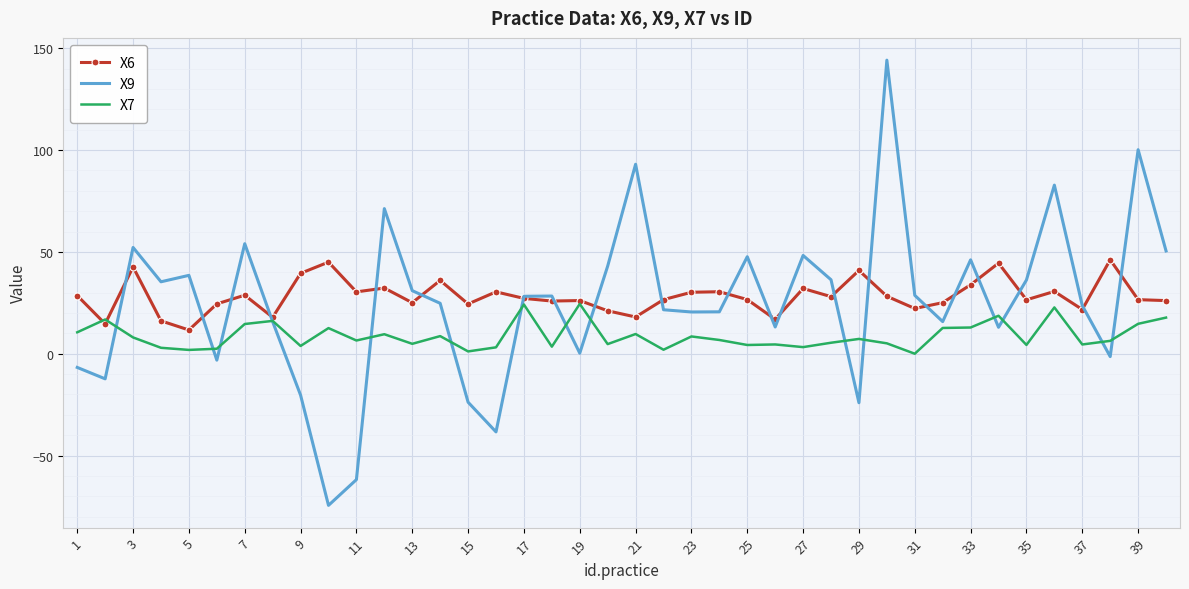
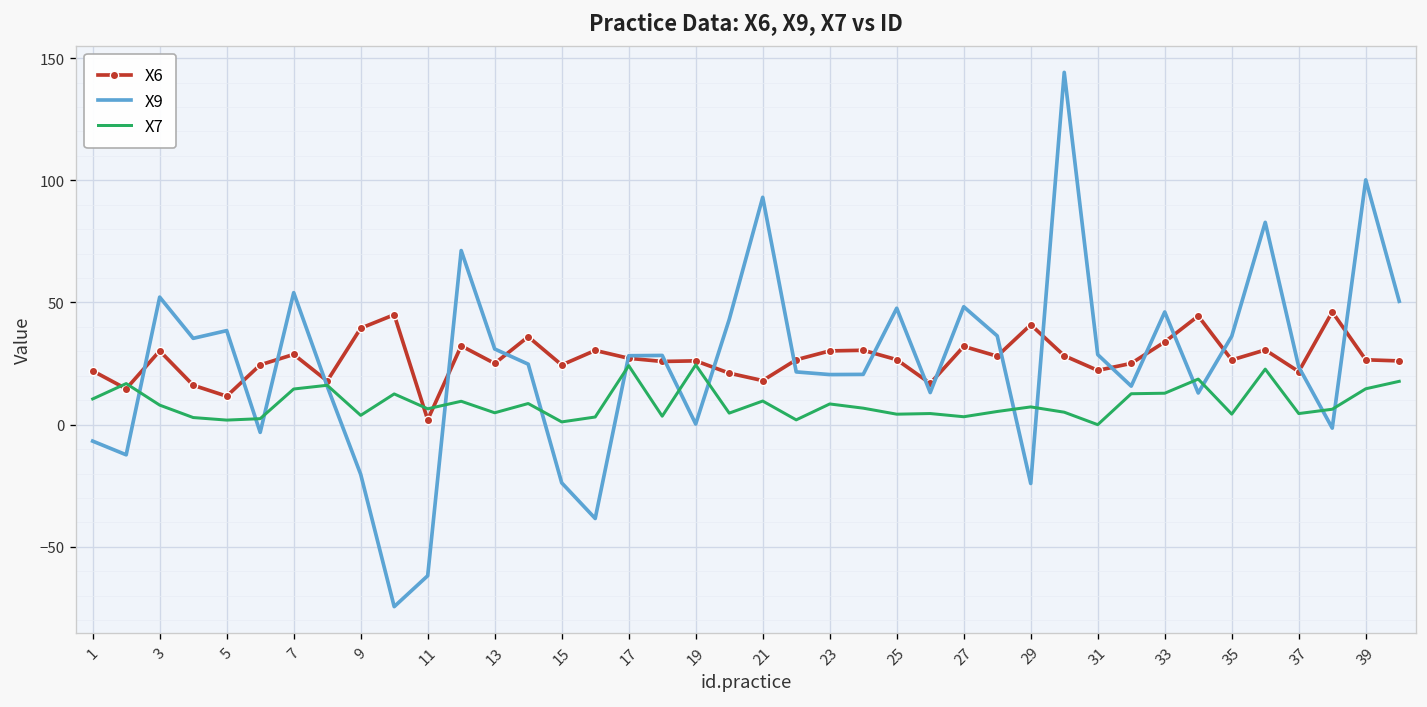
X6, 1: 29 -> 22
X6, 3: 43 -> 30
X6, 11: 30 -> 2
